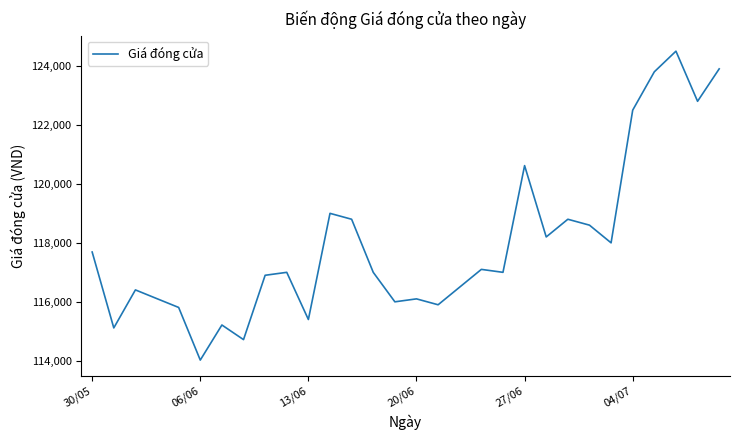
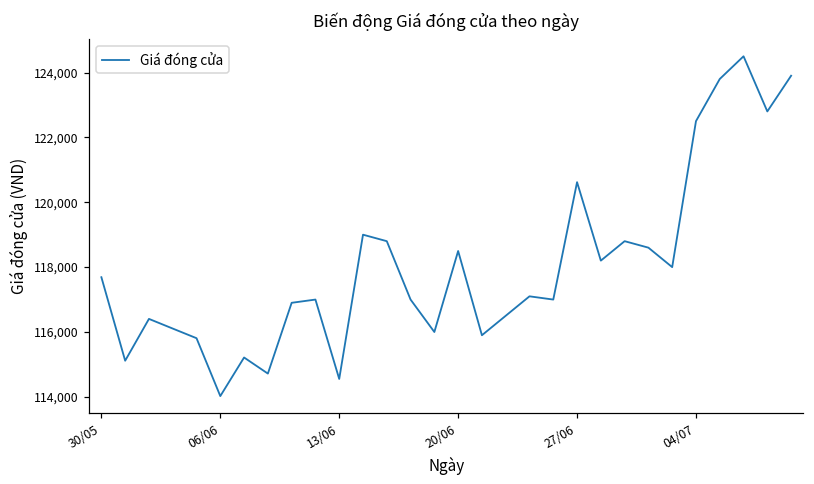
13/06: 115,400 -> 114,600
20/06: 116,100 -> 118,500
